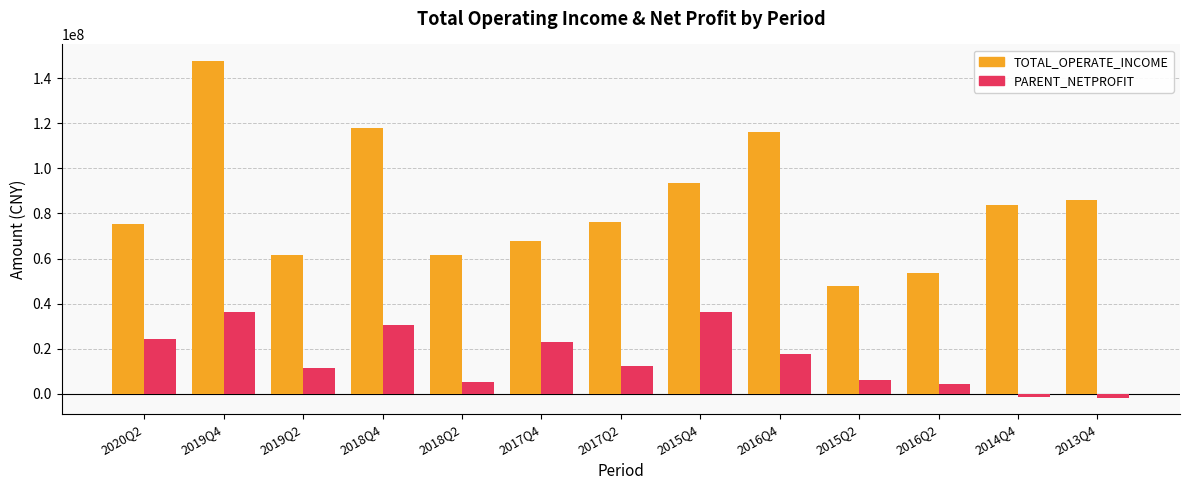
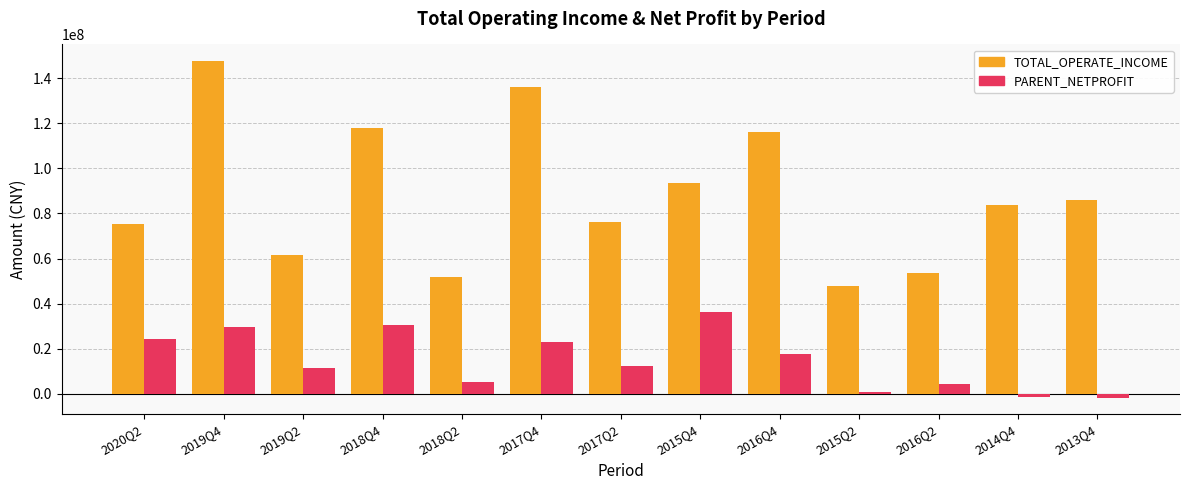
PARENT_NETPROFIT, 2019Q4: 36000000 -> 30000000
TOTAL_OPERATE_INCOME, 2018Q2: 61000000 -> 52000000
TOTAL_OPERATE_INCOME, 2017Q4: 68000000 -> 136000000
PARENT_NETPROFIT, 2015Q2: 6000000 -> 1000000
